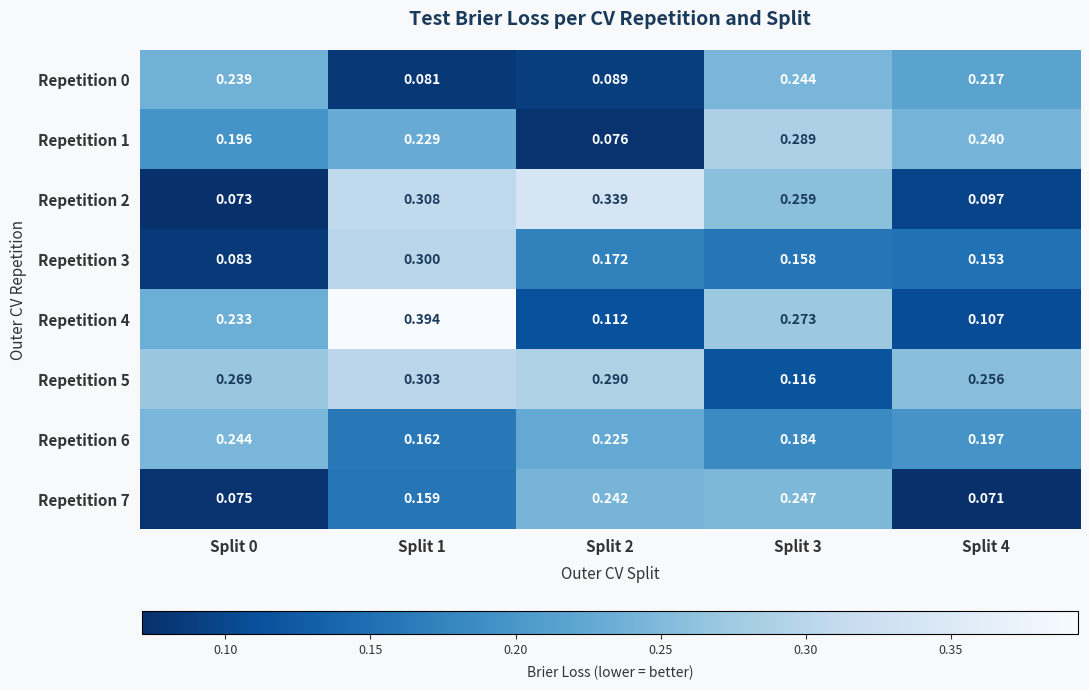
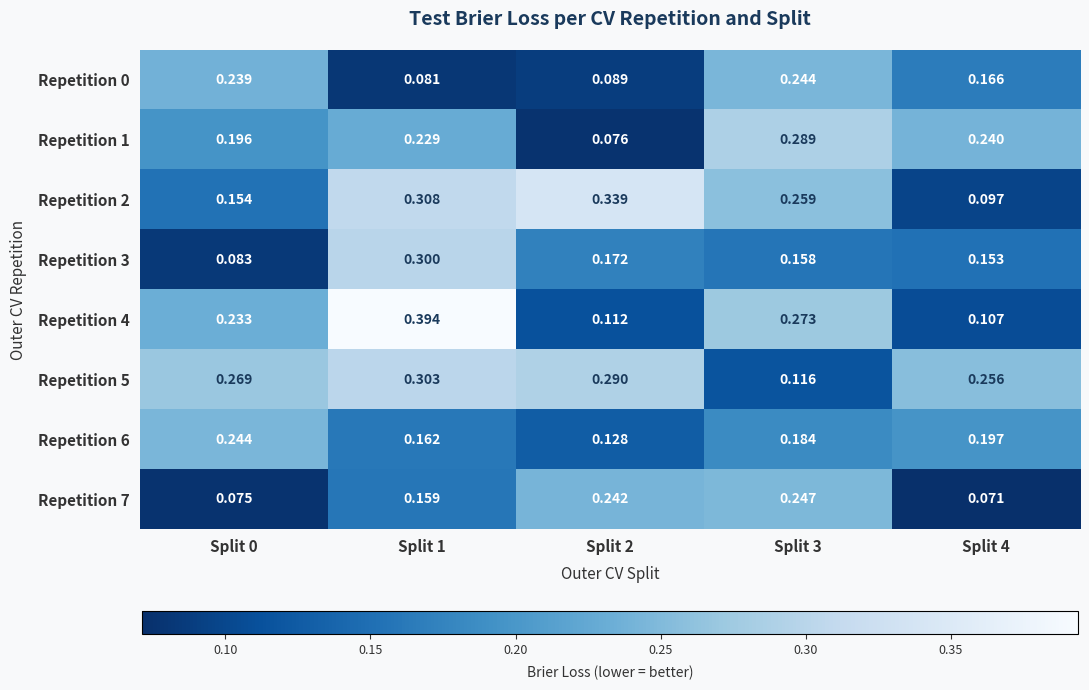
Repetition 0, Split 4: 0.217 -> 0.166
Repetition 2, Split 0: 0.073 -> 0.154
Repetition 6, Split 2: 0.225 -> 0.128
